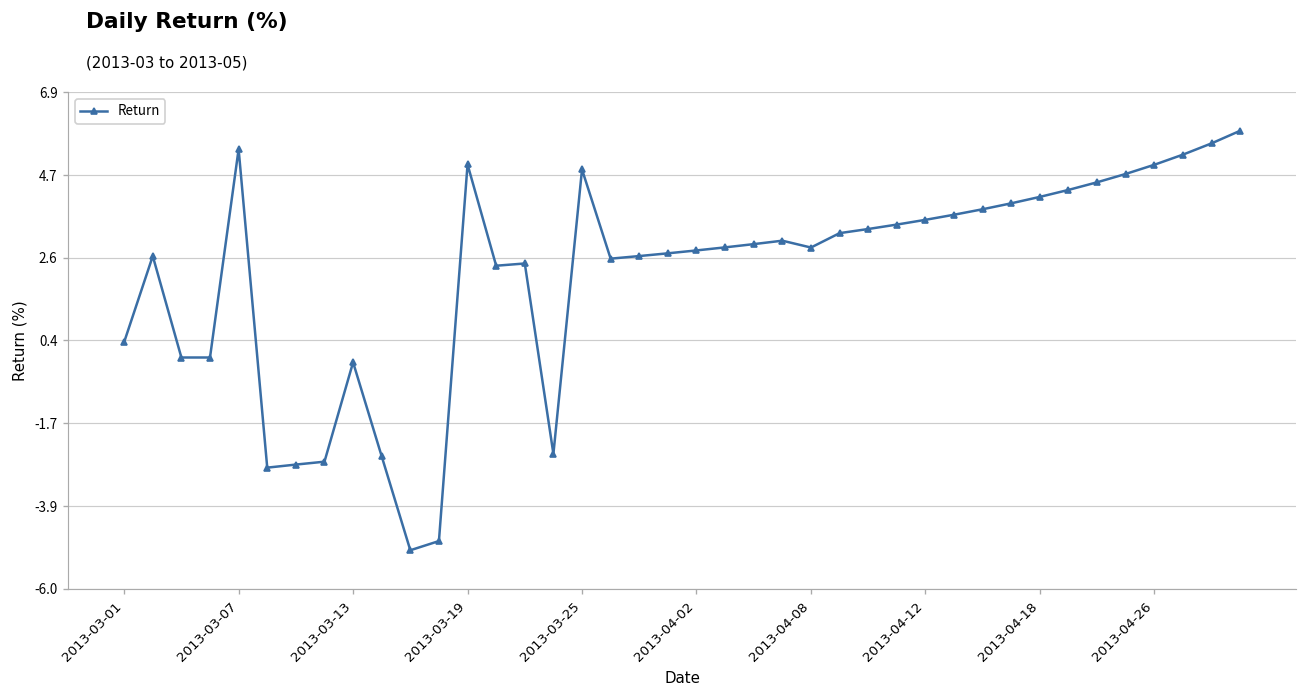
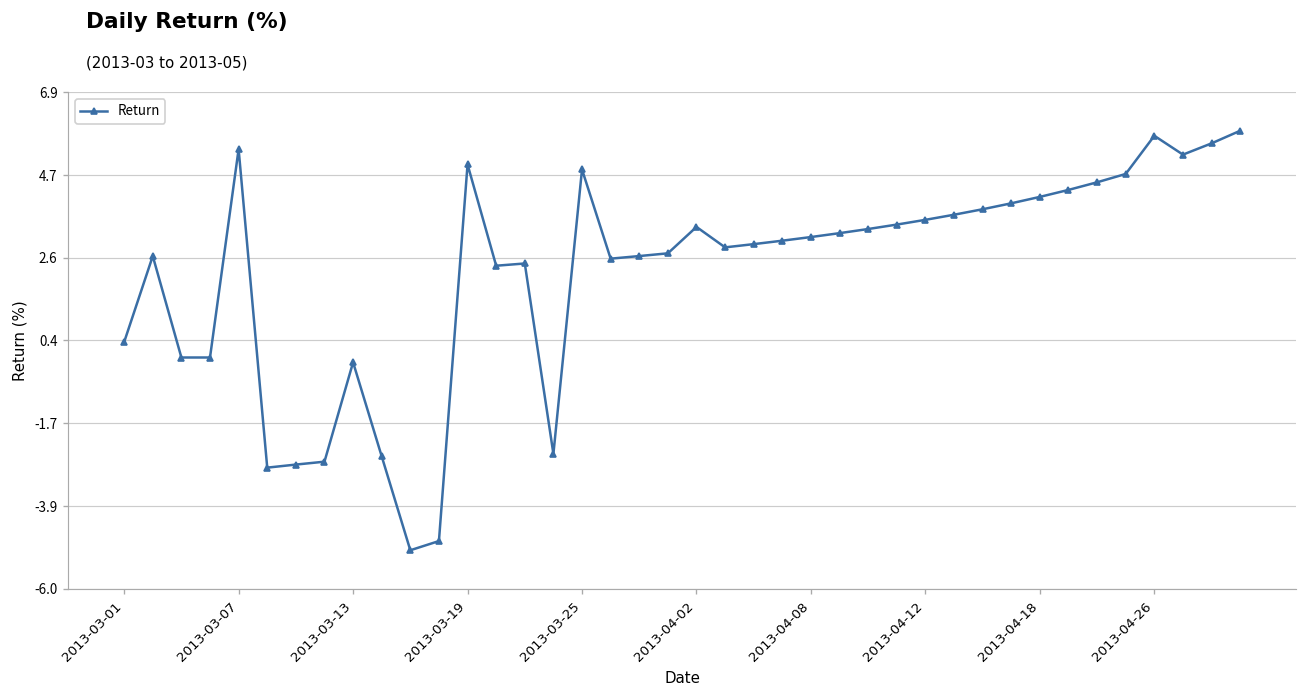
2013-04-02: 2.8 -> 3.4
2013-04-08: 2.9 -> 3.1
2013-04-26: 5.0 -> 5.8
